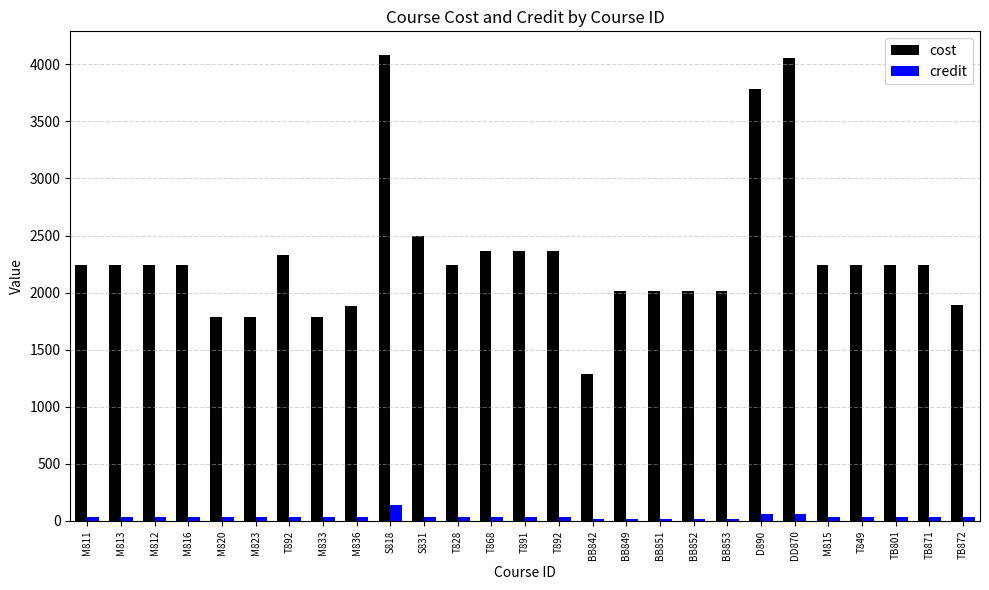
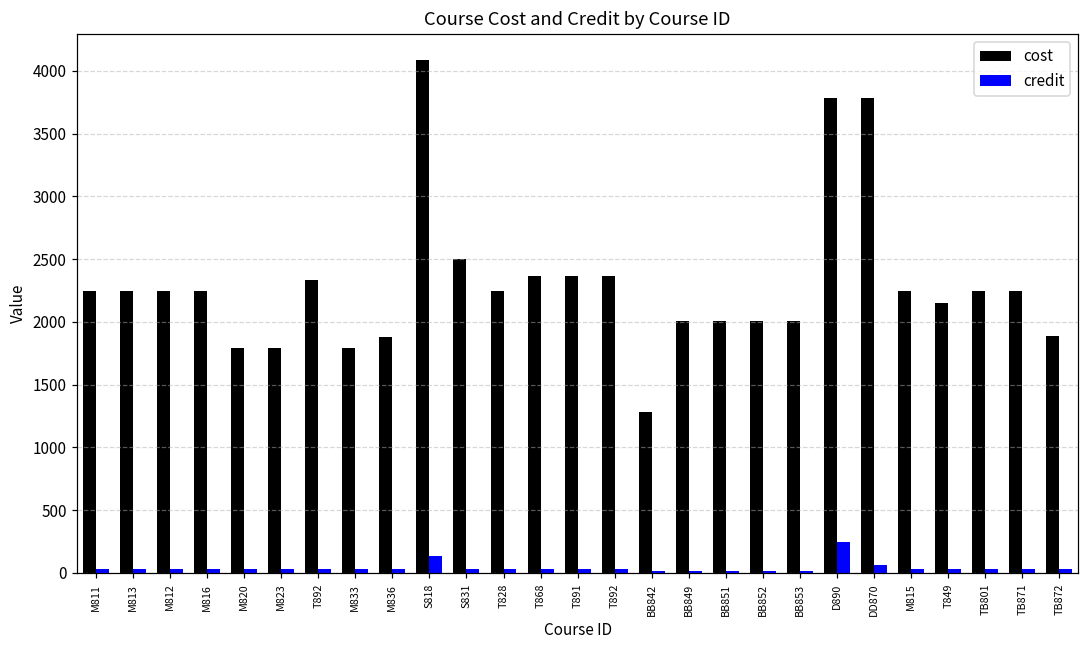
credit, D890: 60 -> 250
cost, DD870: 4060 -> 3780
cost, T849: 2250 -> 2150
